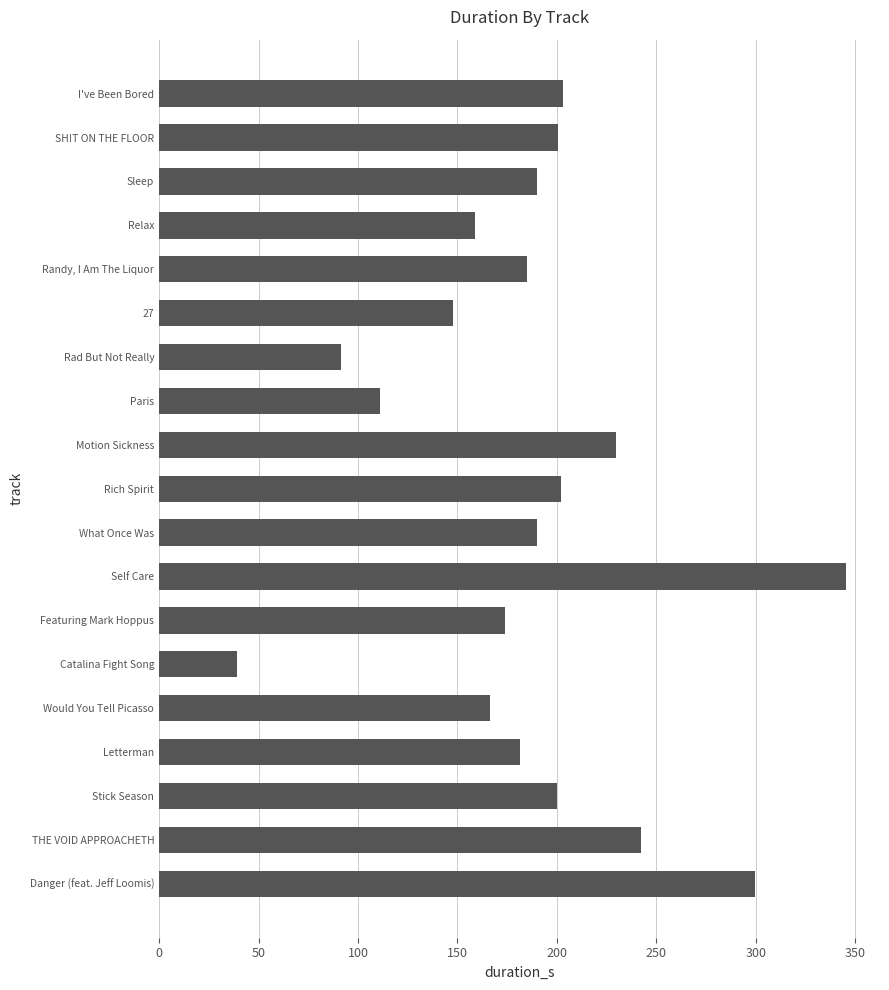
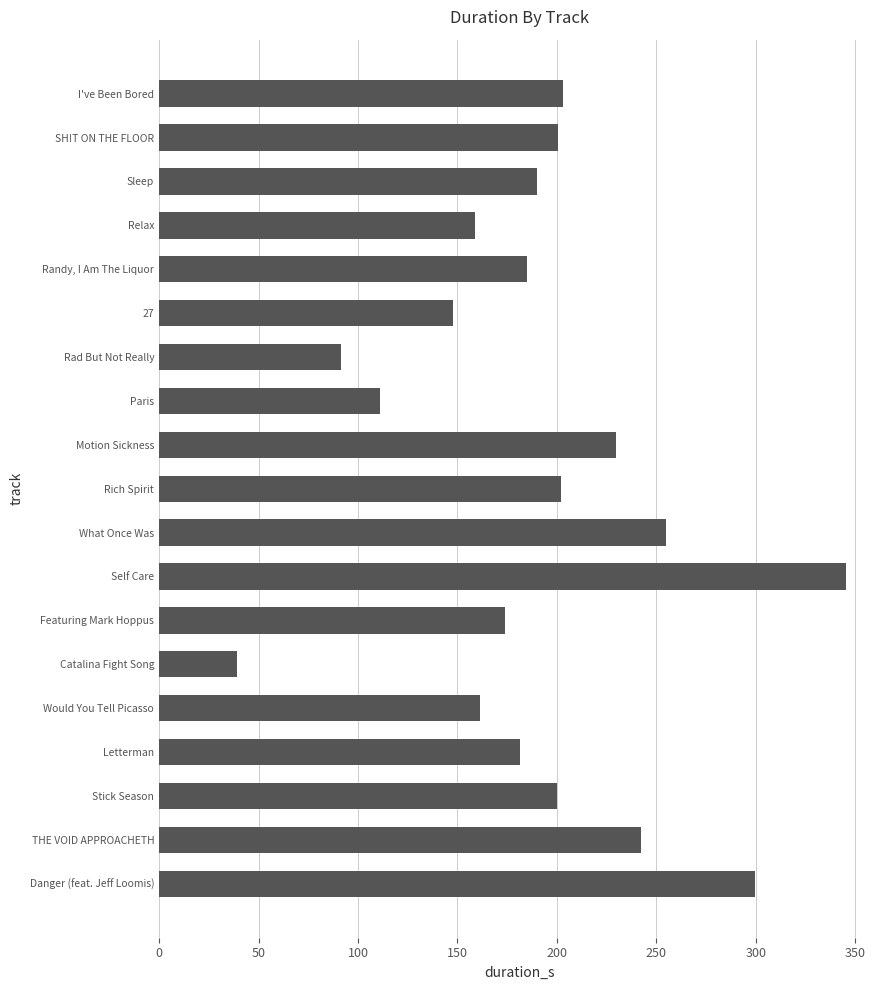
What Once Was: 190 -> 255
Would You Tell Picasso: 166 -> 161
